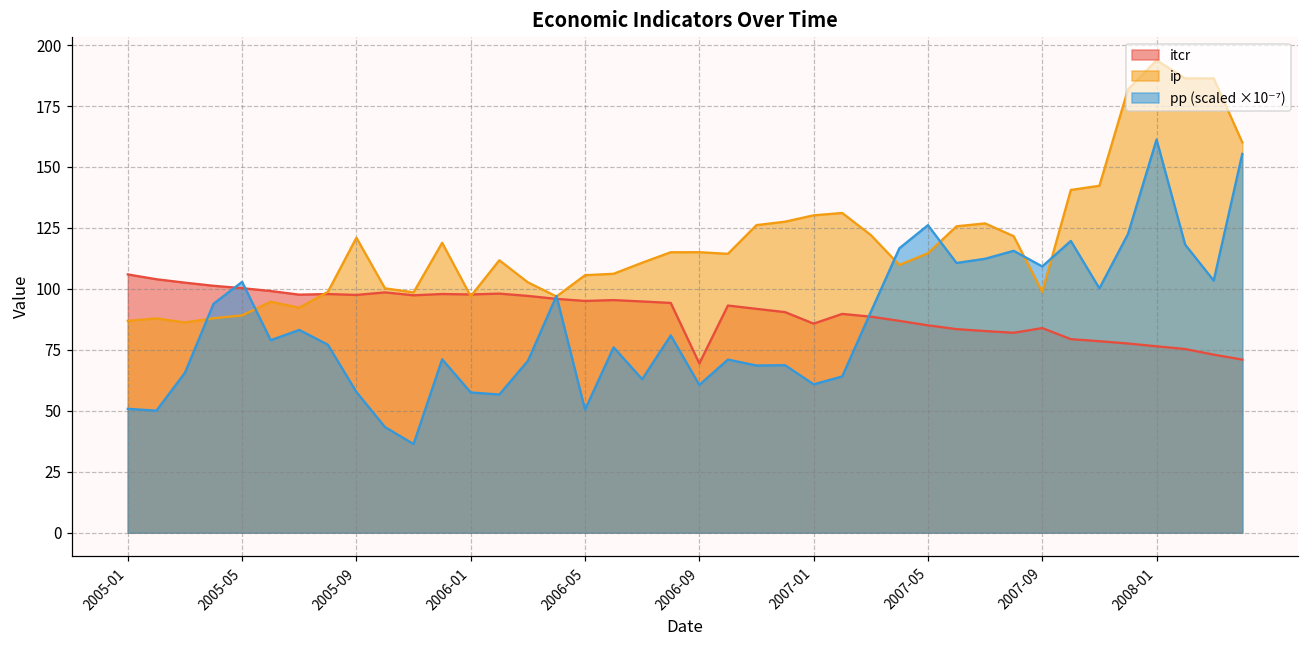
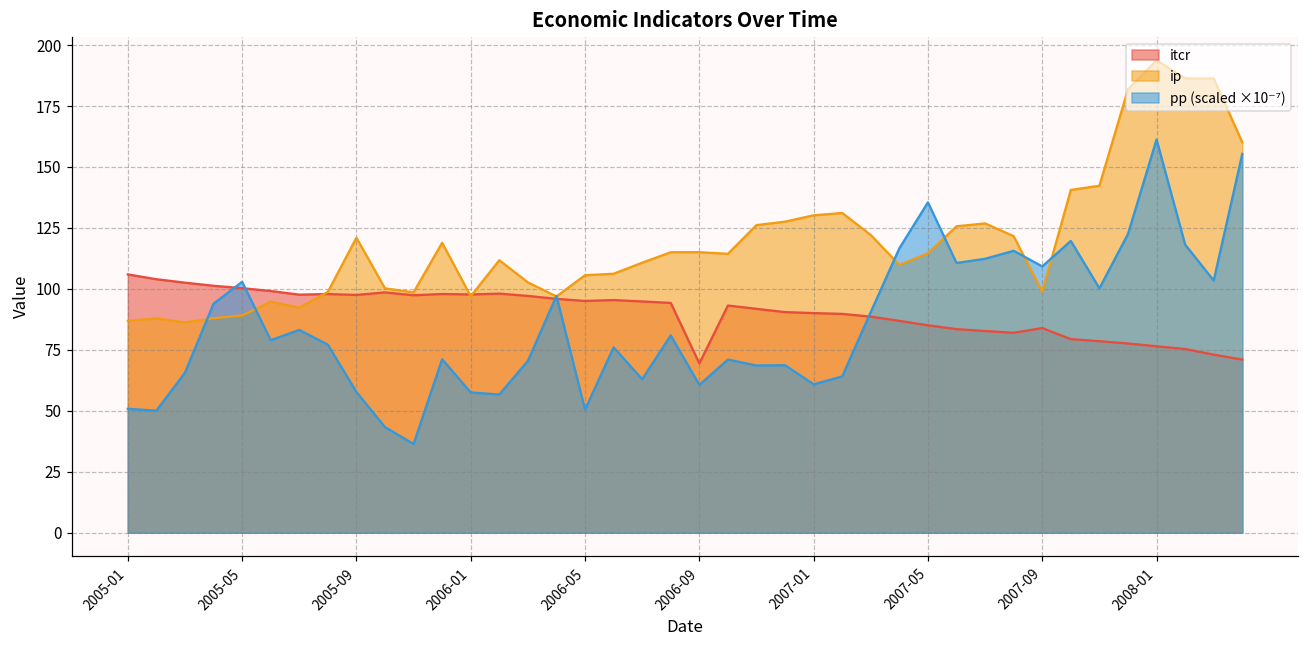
itcr, 2007-01: 86 -> 90
pp (scaled ×10⁻⁷), 2007-05: 126 -> 135
